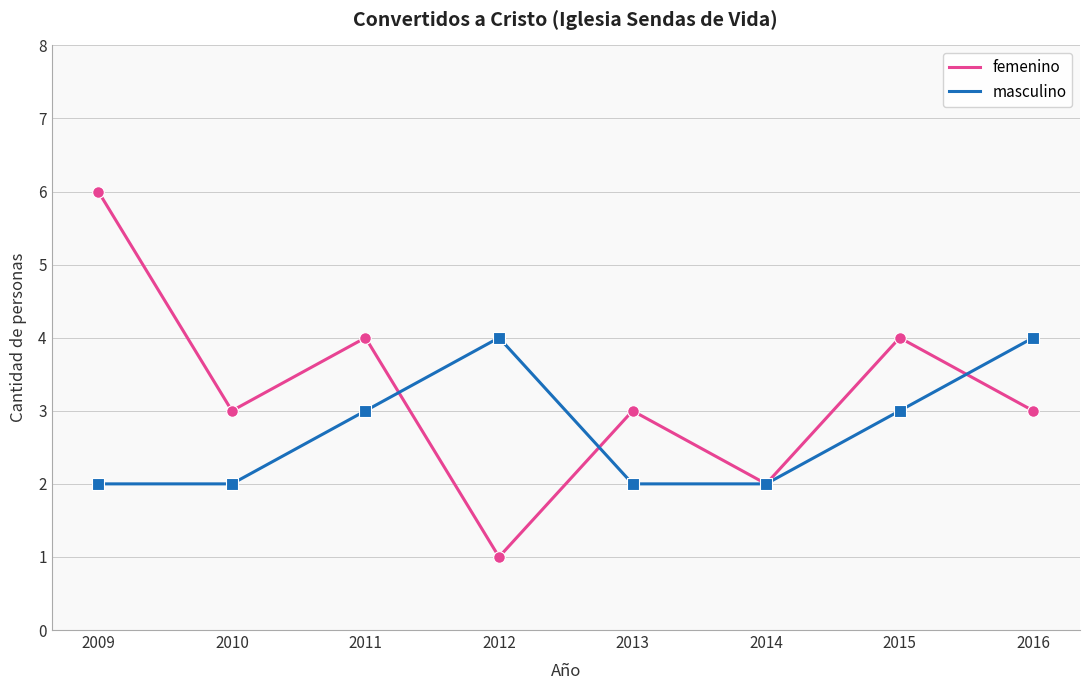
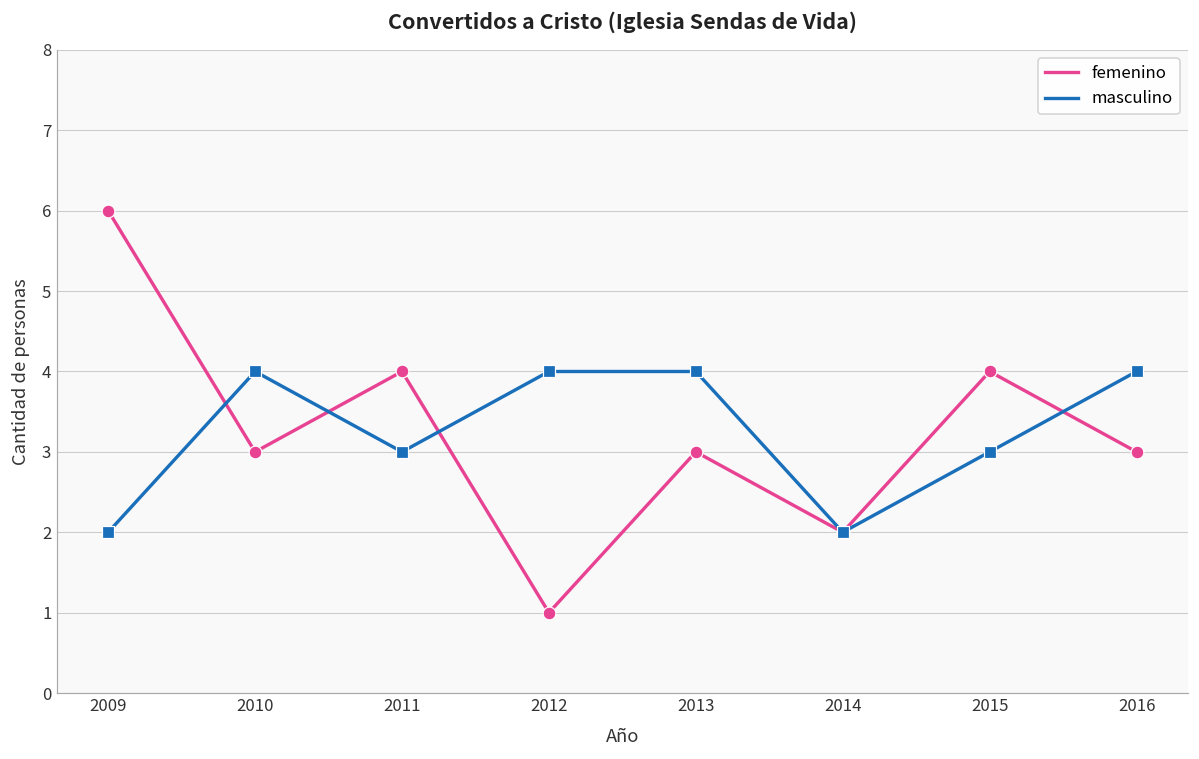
masculino, 2010: 2 -> 4
masculino, 2013: 2 -> 4
